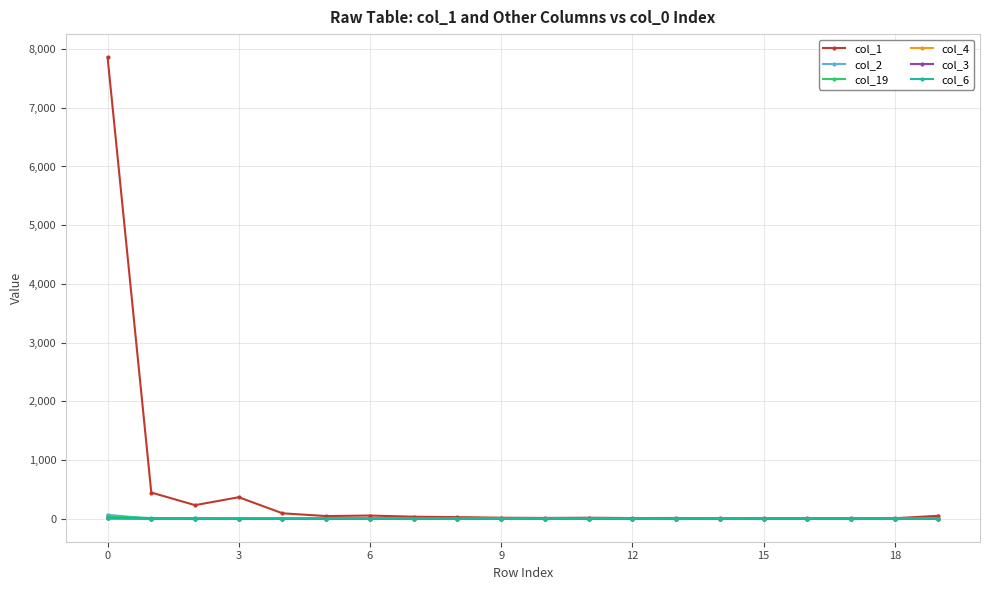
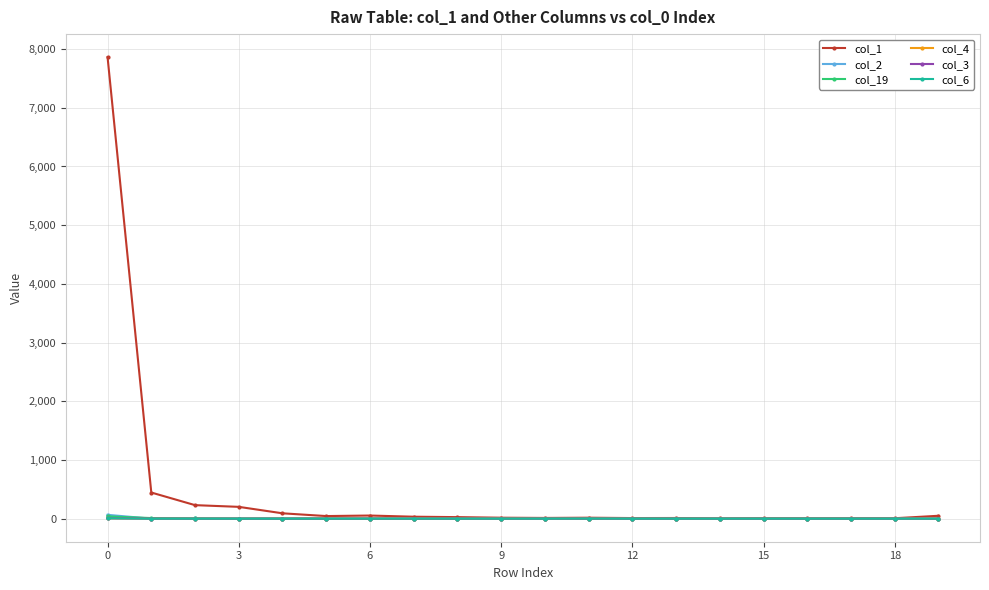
col_1, 3: 400 -> 200
